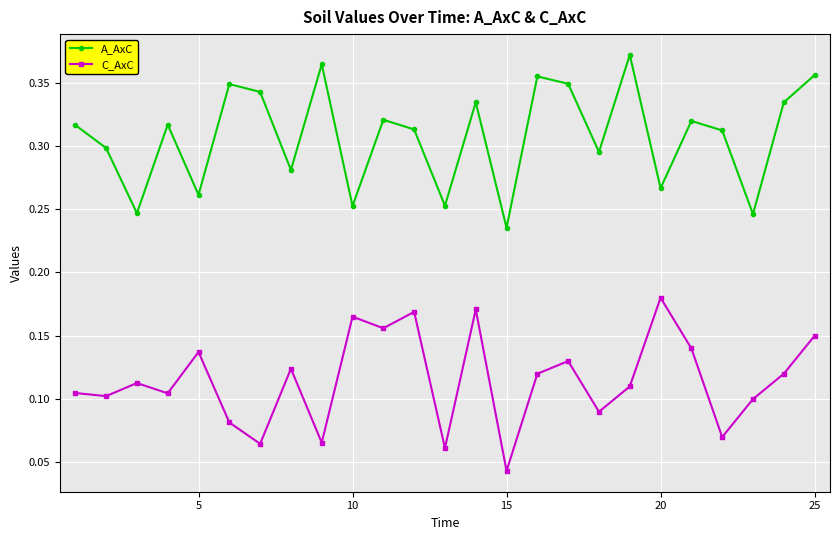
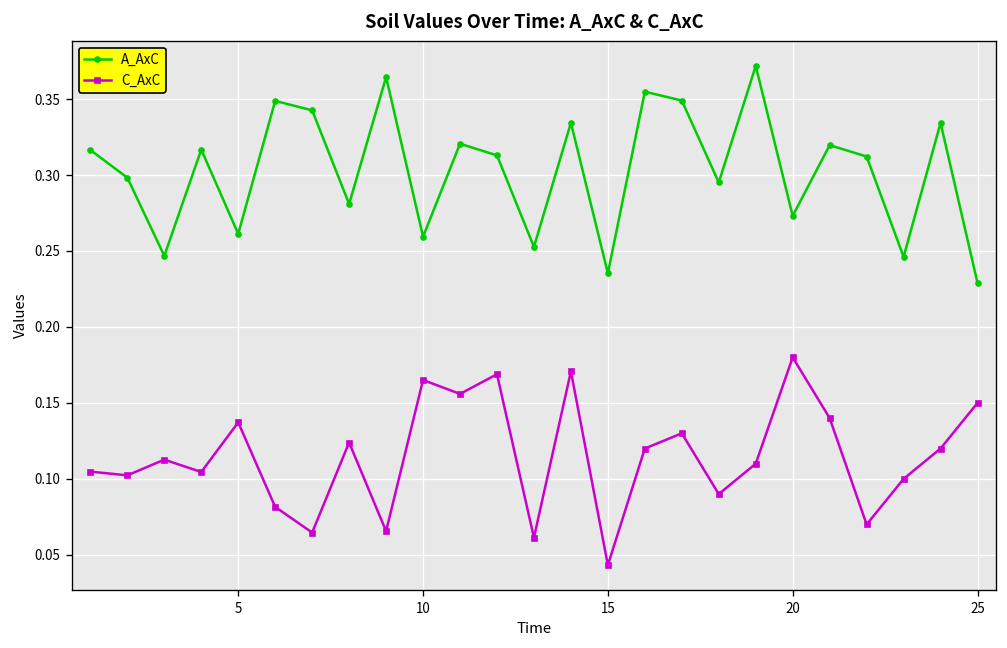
A_AxC, 10: 0.252 -> 0.259
A_AxC, 20: 0.267 -> 0.273
A_AxC, 25: 0.356 -> 0.229
